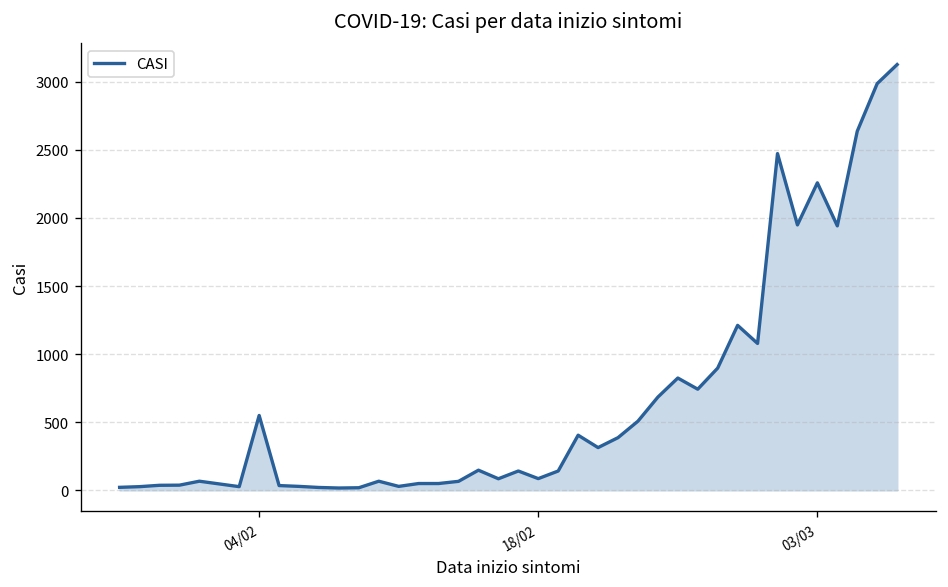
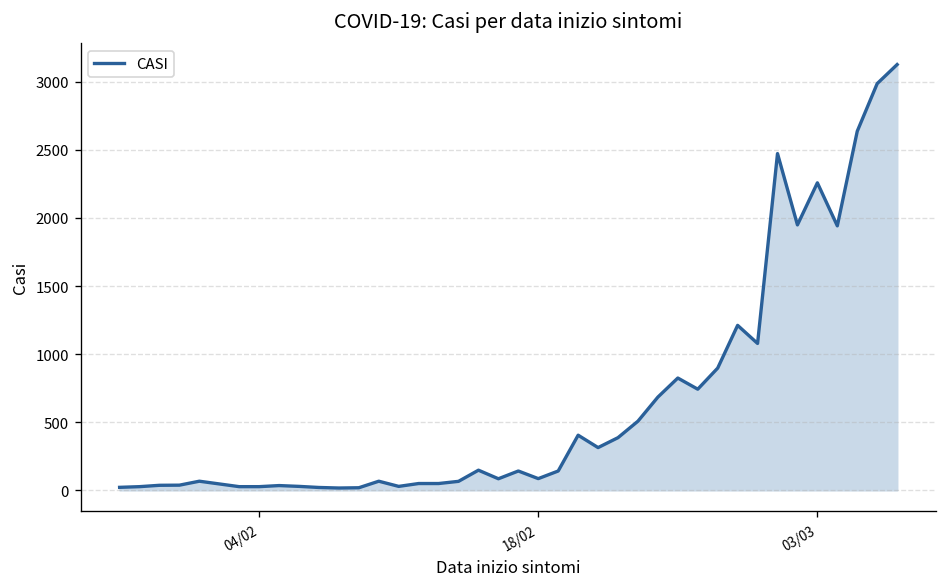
04/02: 550 -> 30
